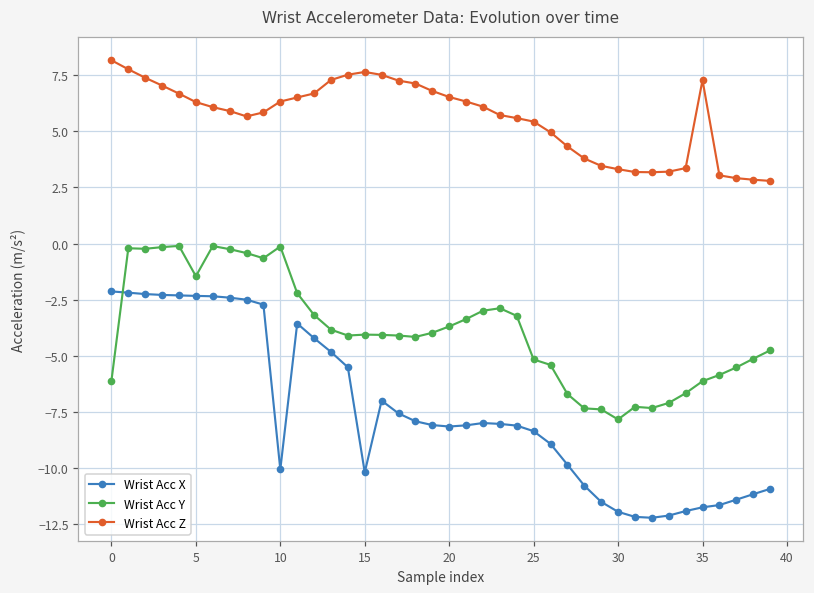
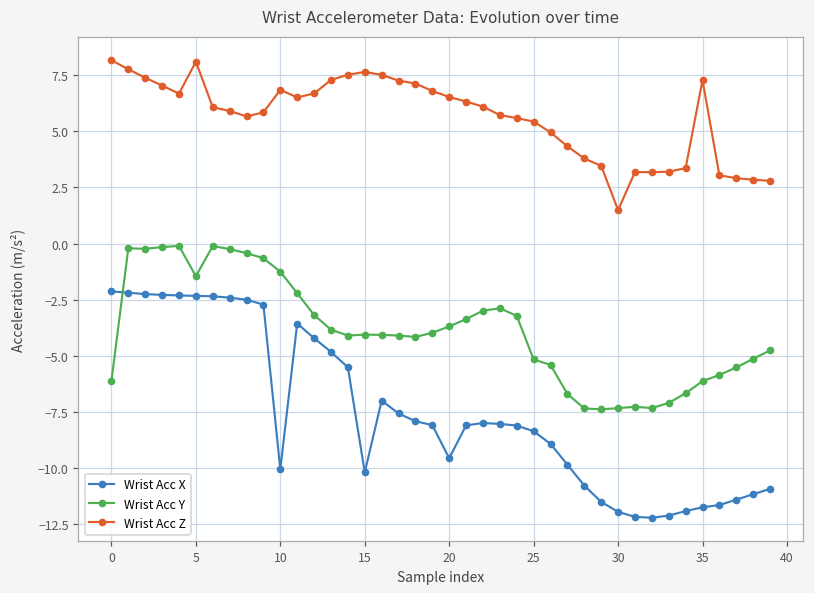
Wrist Acc Z, 5: 6.3 -> 8.1
Wrist Acc Y, 10: -0.1 -> -1.3
Wrist Acc Z, 10: 6.3 -> 6.8
Wrist Acc X, 20: -8.1 -> -9.6
Wrist Acc Y, 30: -7.8 -> -7.3
Wrist Acc Z, 30: 3.3 -> 1.5
